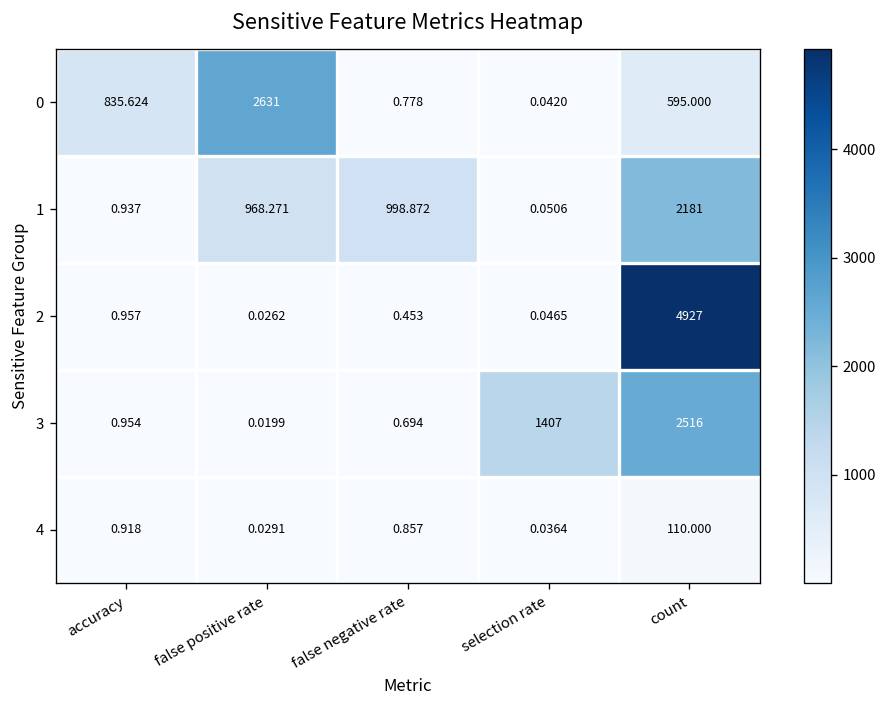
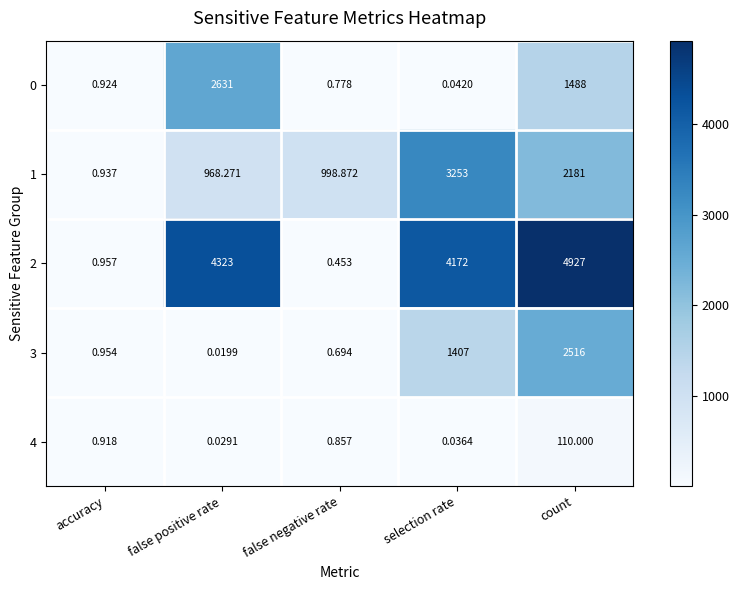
0, accuracy: 835.624 -> 0.924
0, count: 595.000 -> 1488
1, selection rate: 0.0506 -> 3253
2, false positive rate: 0.0262 -> 4323
2, selection rate: 0.0465 -> 4172
